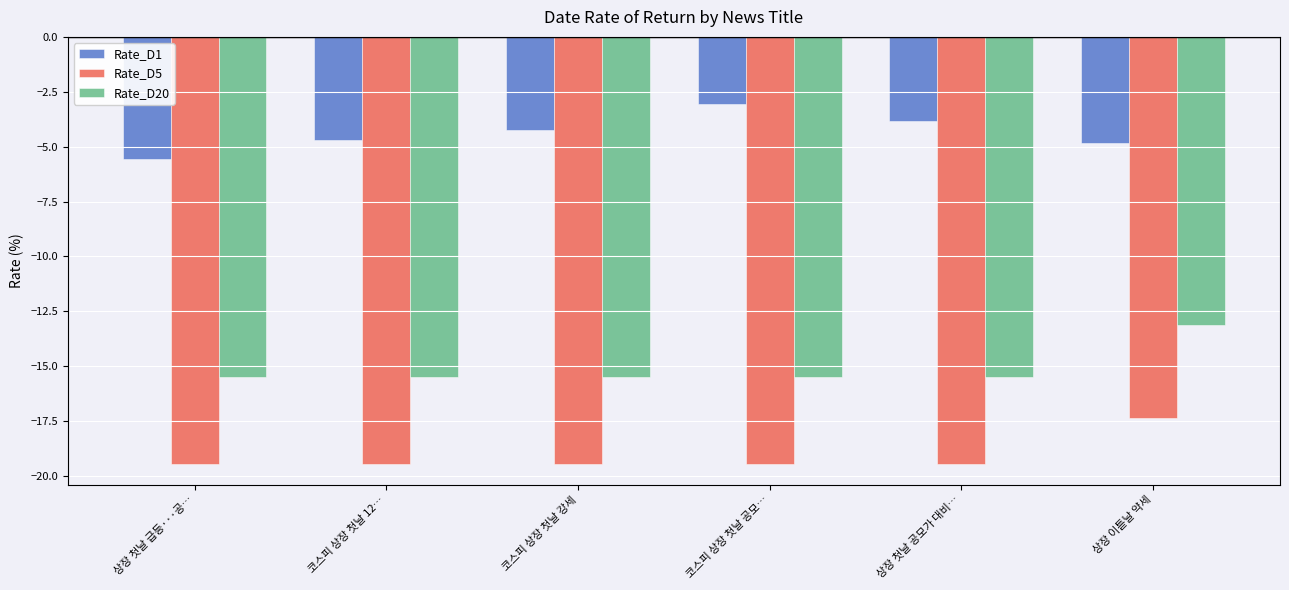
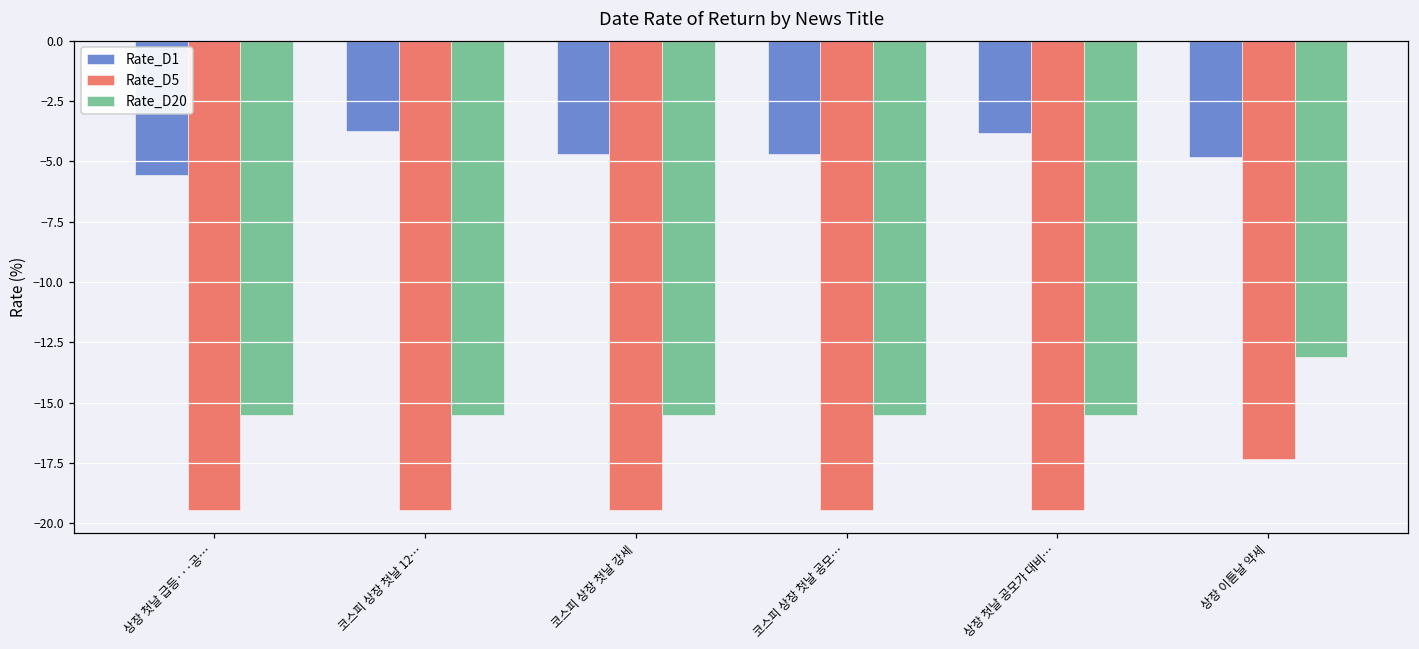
Rate_D1, 코스피 상장 첫날 12…: -4.7 -> -3.8
Rate_D1, 코스피 상장 첫날 강세: -4.2 -> -4.7
Rate_D1, 코스피 상장 첫날 공모…: -3.1 -> -4.7
